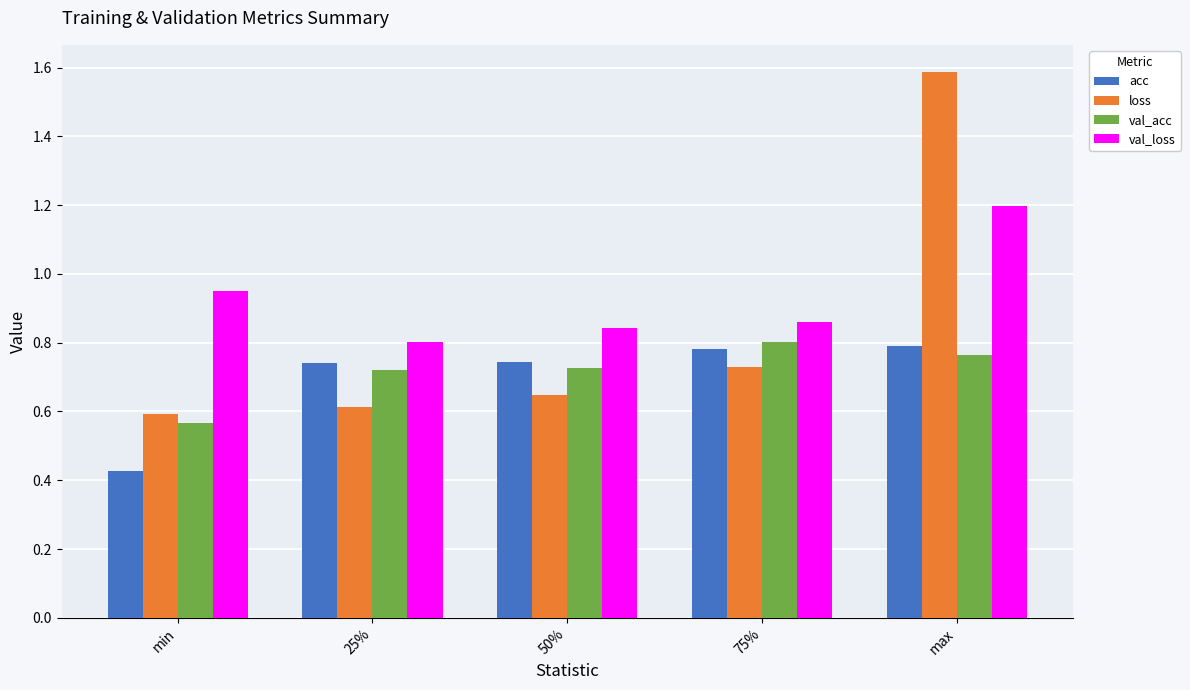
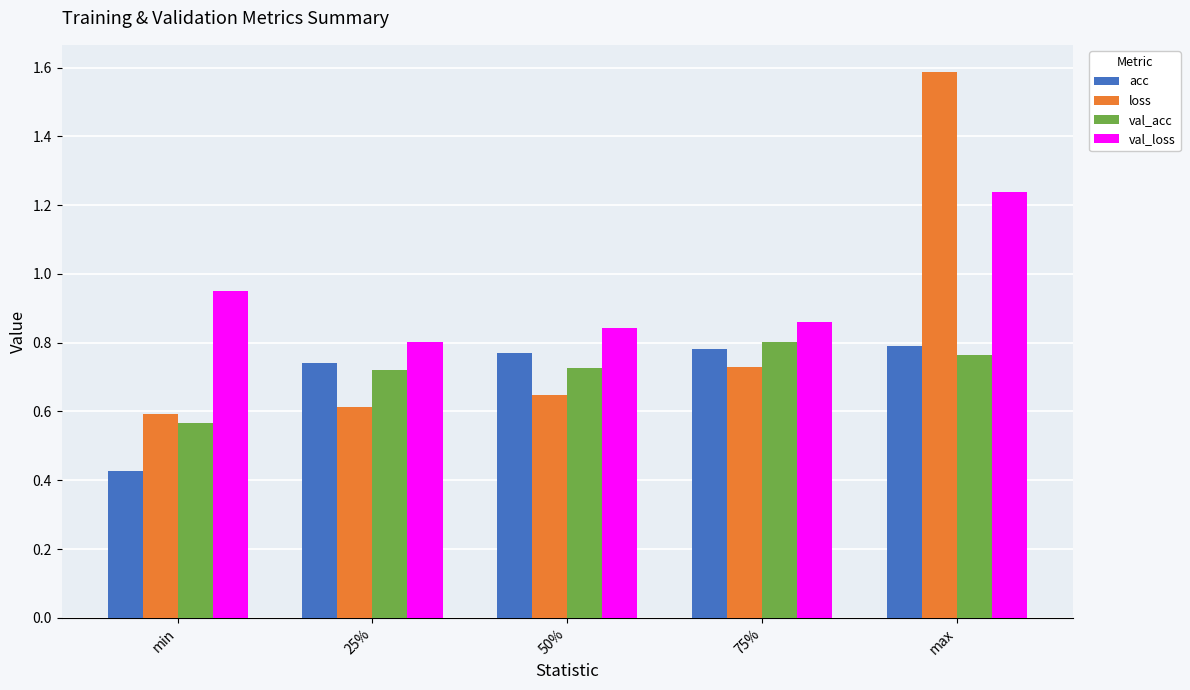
acc, 50%: 0.74 -> 0.77
val_loss, max: 1.20 -> 1.24
